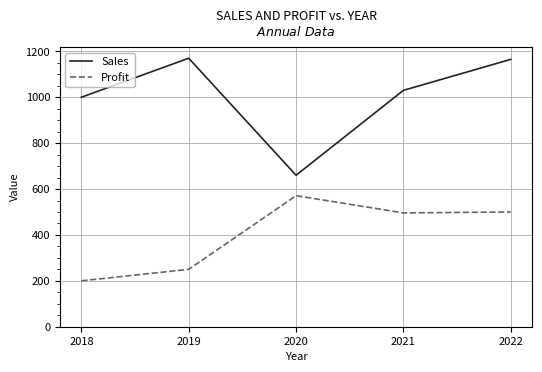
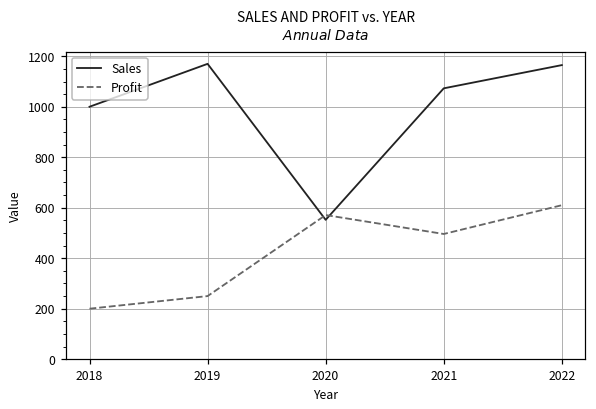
Sales, 2020: 660 -> 550
Sales, 2021: 1030 -> 1070
Profit, 2022: 500 -> 610
